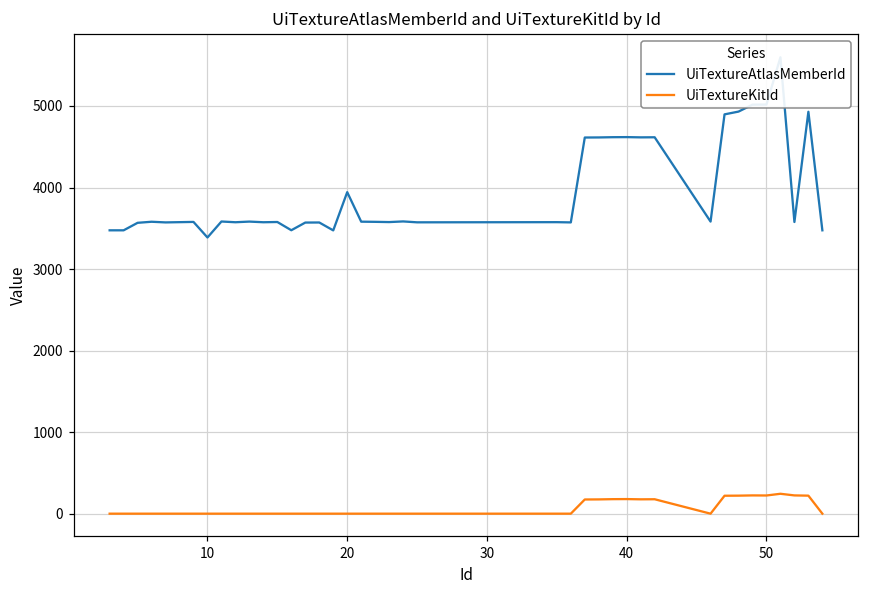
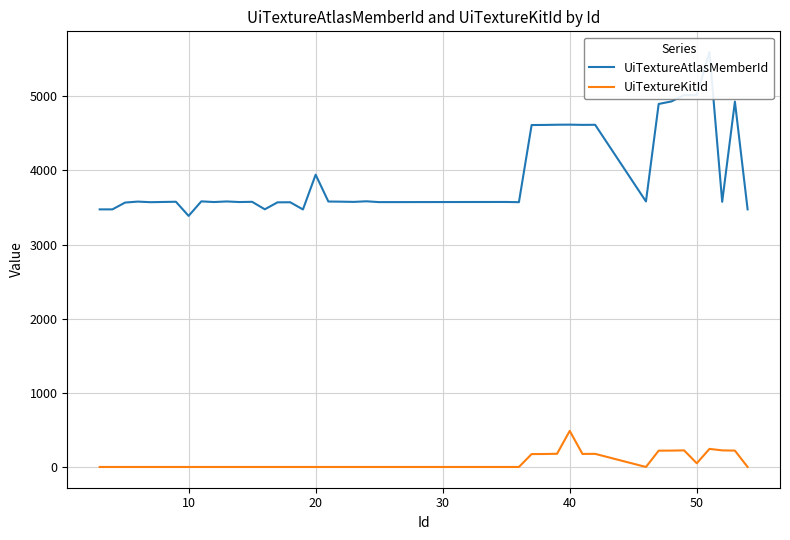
UiTextureKitId, 40: 200 -> 500
UiTextureKitId, 50: 200 -> 100
